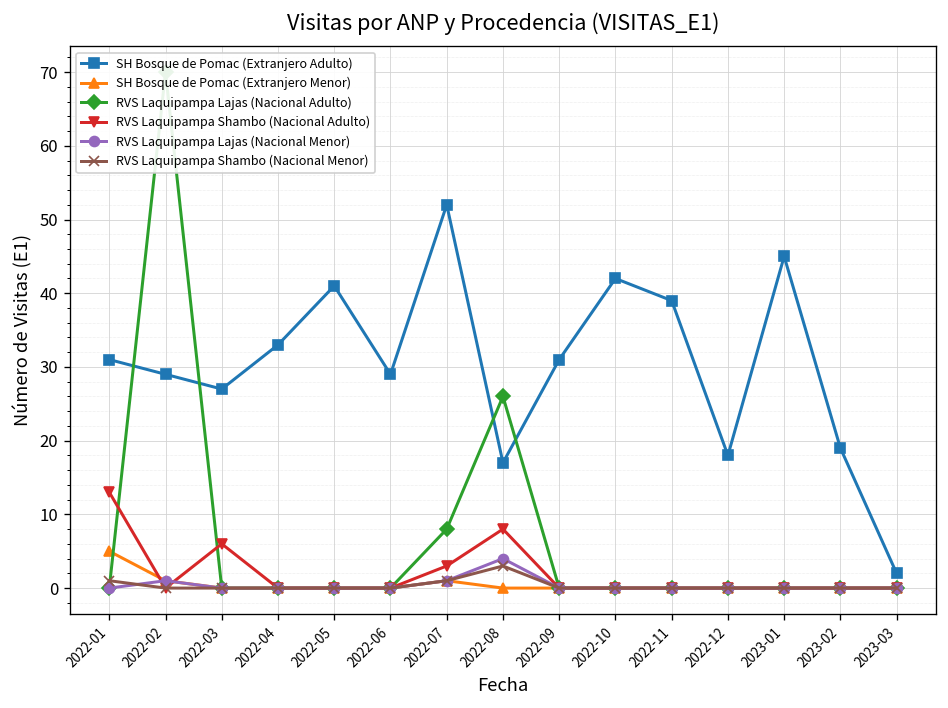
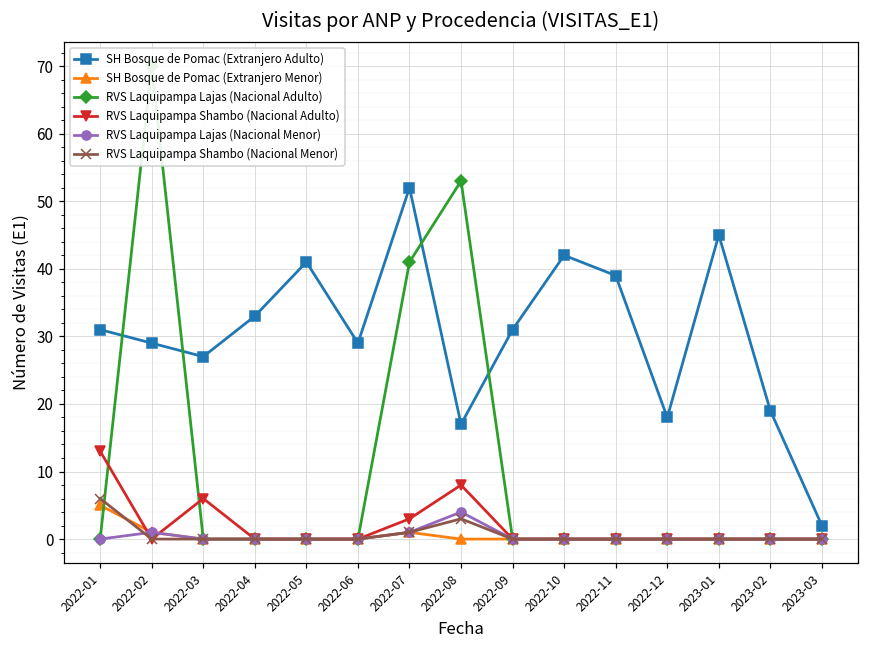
RVS Laquipampa Shambo (Nacional Menor), 2022-01: 1 -> 6
RVS Laquipampa Lajas (Nacional Adulto), 2022-07: 8 -> 41
RVS Laquipampa Lajas (Nacional Adulto), 2022-08: 26 -> 53
